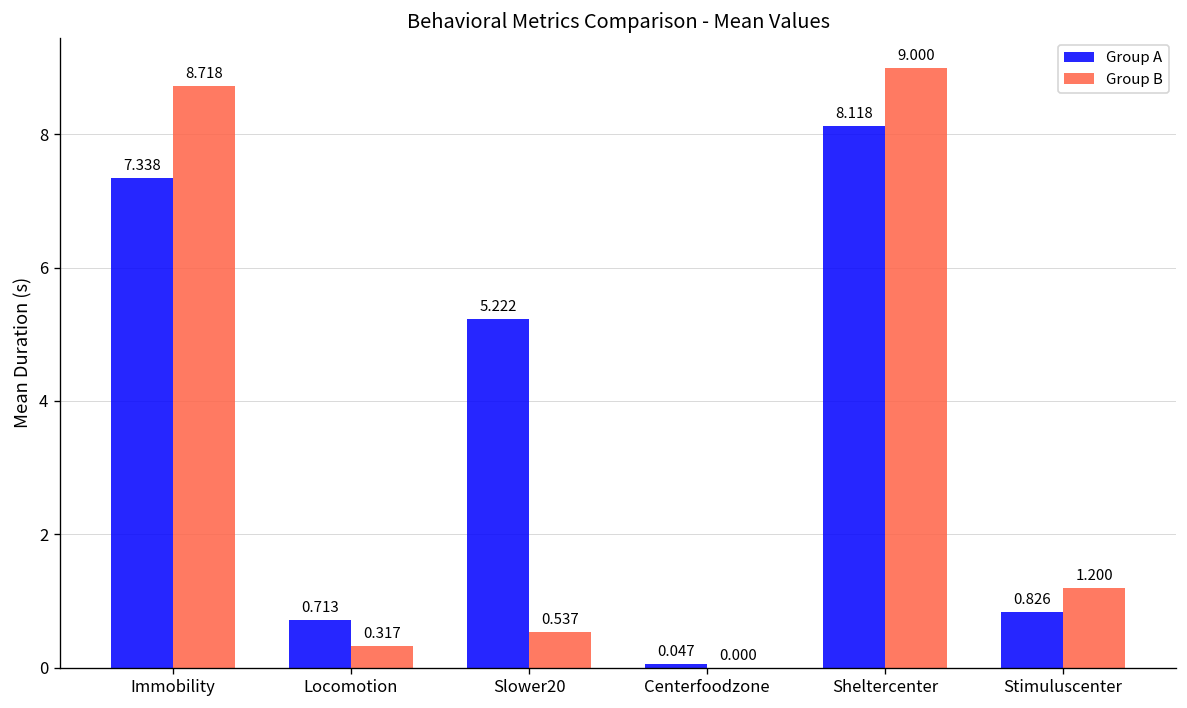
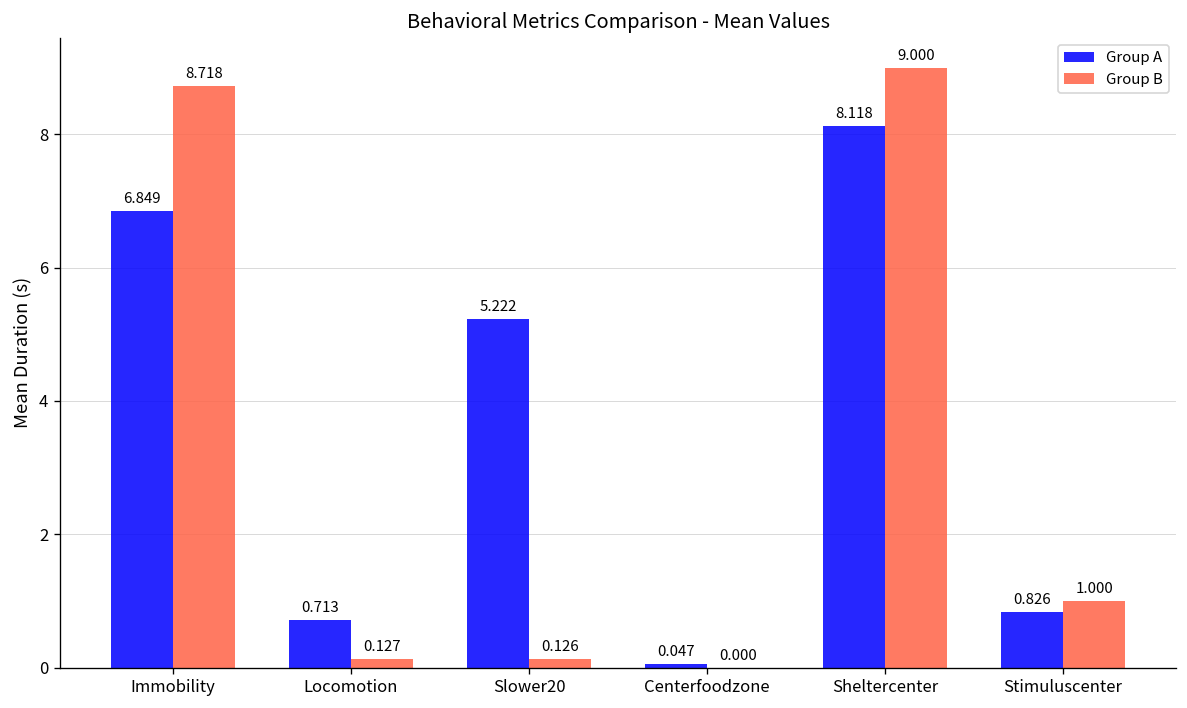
Group A, Immobility: 7.338 -> 6.849
Group B, Locomotion: 0.317 -> 0.127
Group B, Slower20: 0.537 -> 0.126
Group B, Stimuluscenter: 1.200 -> 1.000
